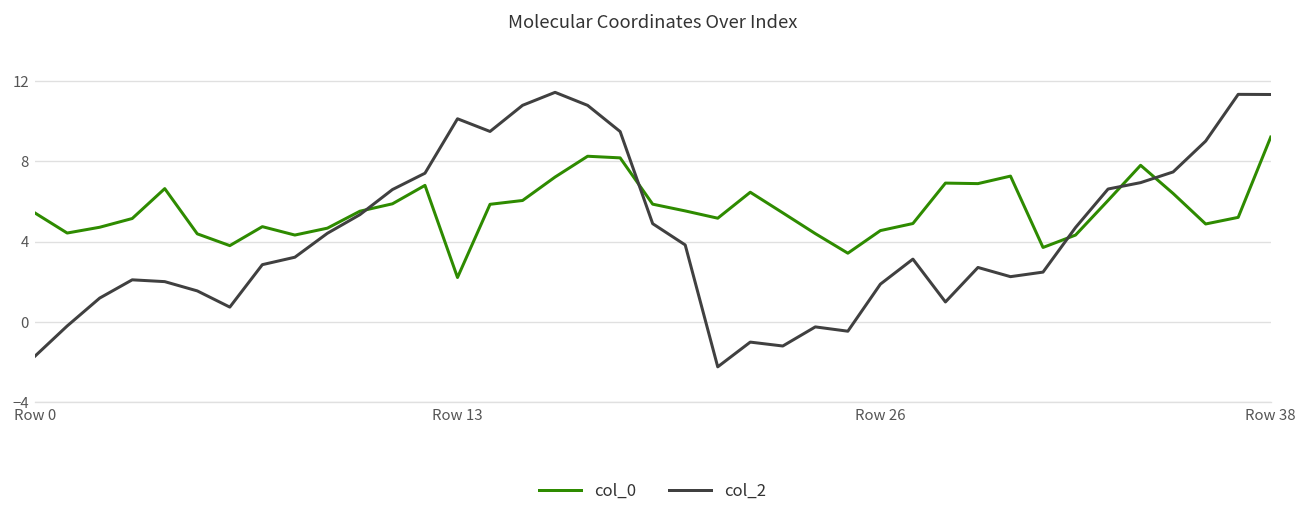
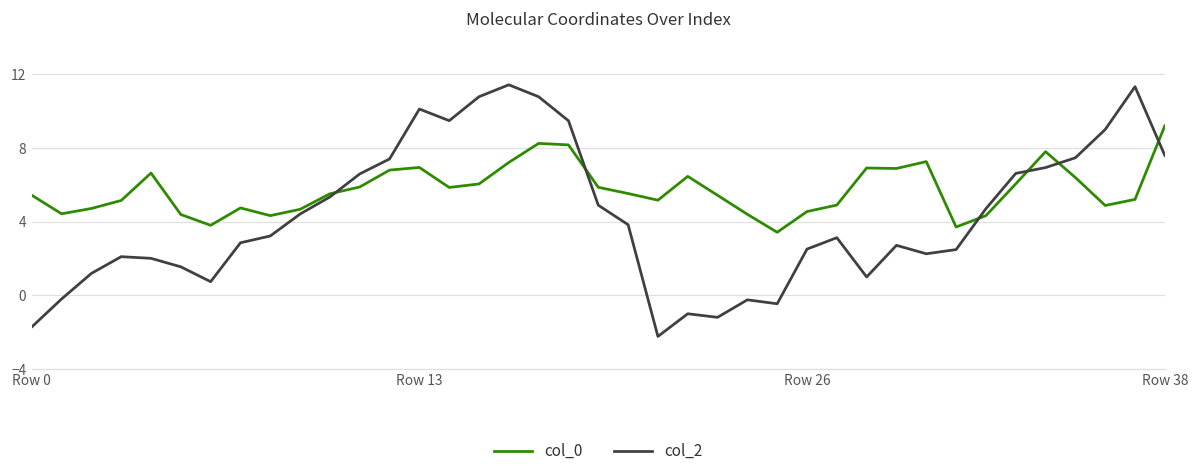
col_0, Row 13: 2.2 -> 6.9
col_2, Row 26: 1.9 -> 2.5
col_2, Row 38: 11.3 -> 7.6
